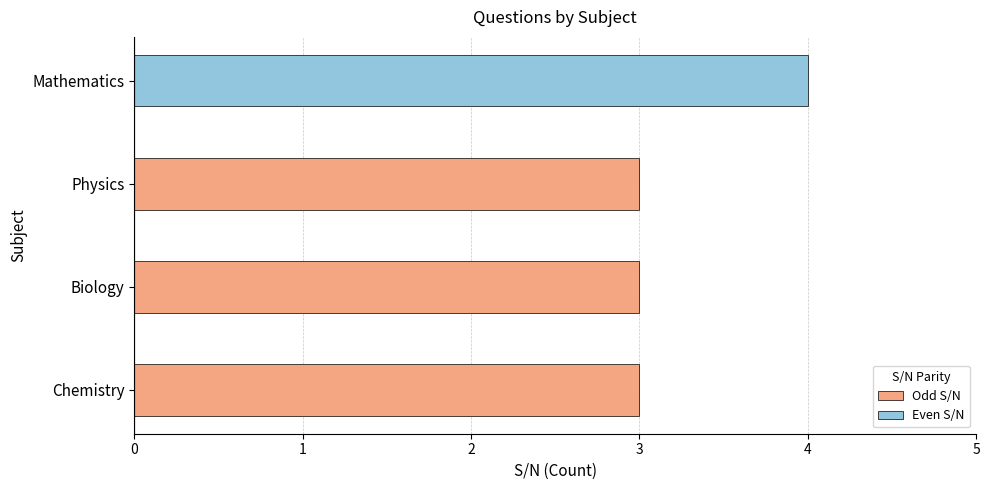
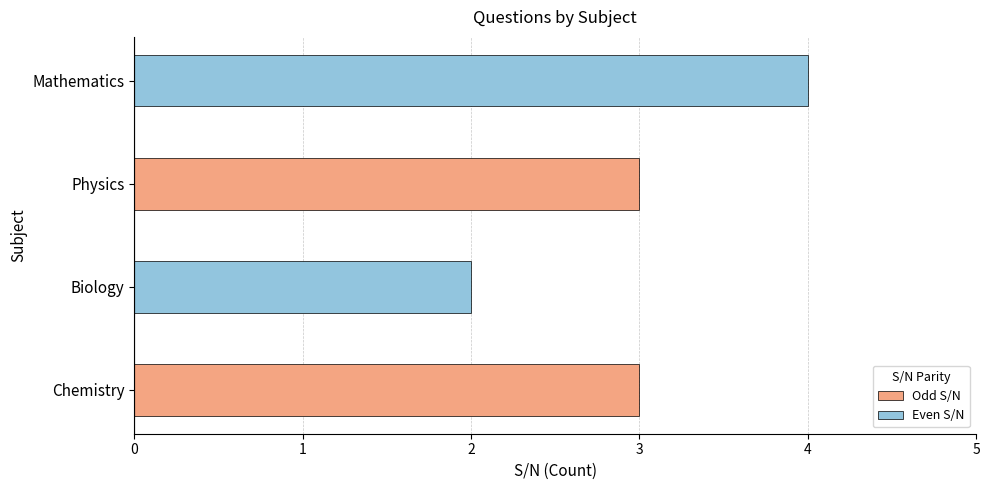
Biology: 3 -> 2
